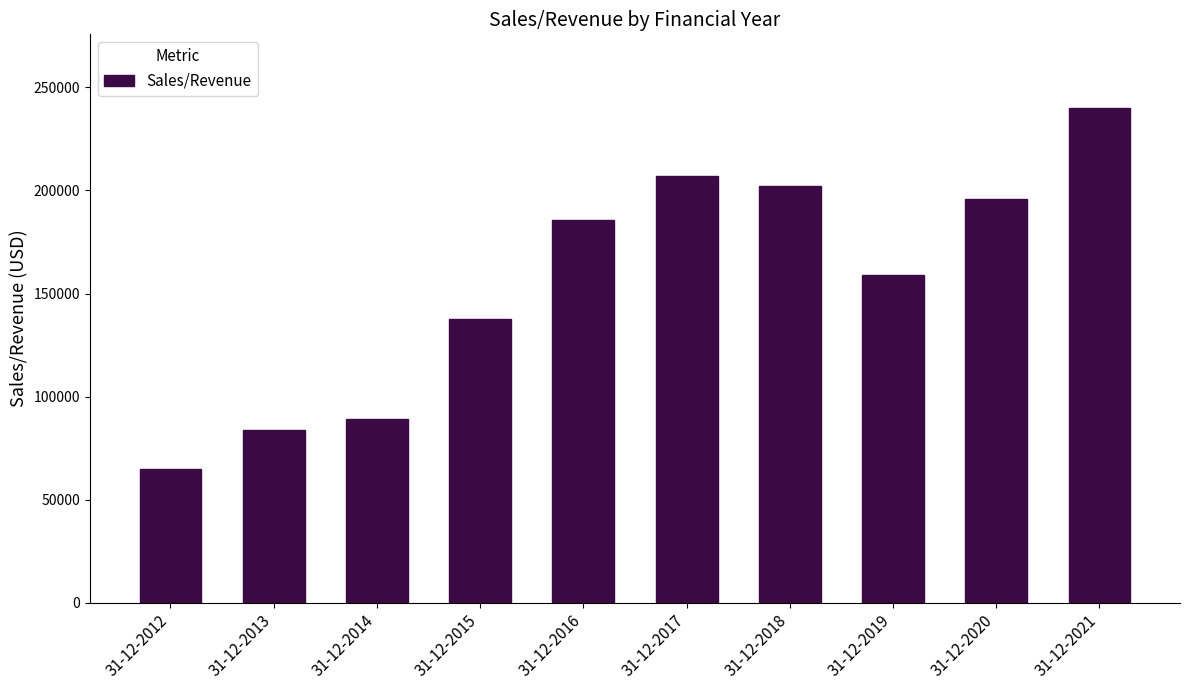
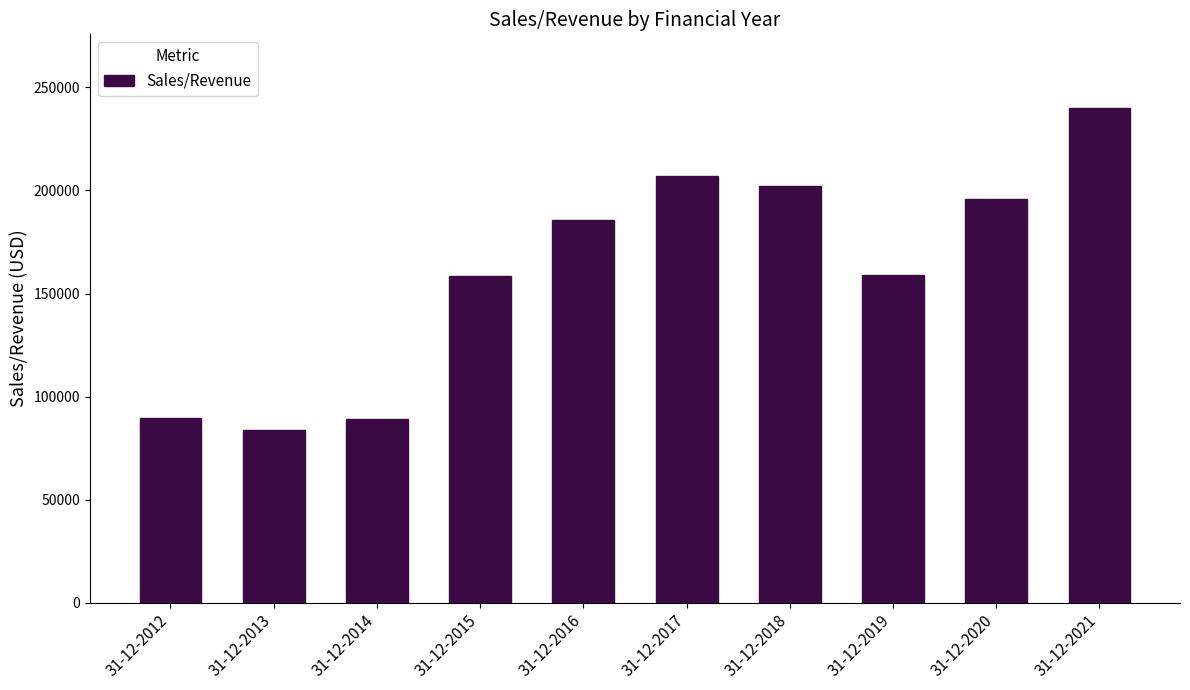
31-12-2012: 65000 -> 90000
31-12-2015: 137000 -> 158000
